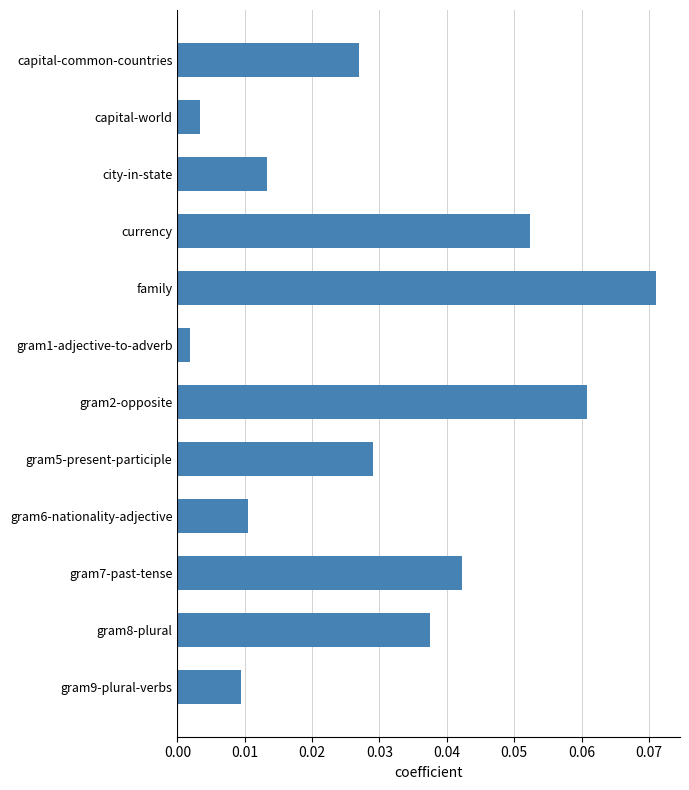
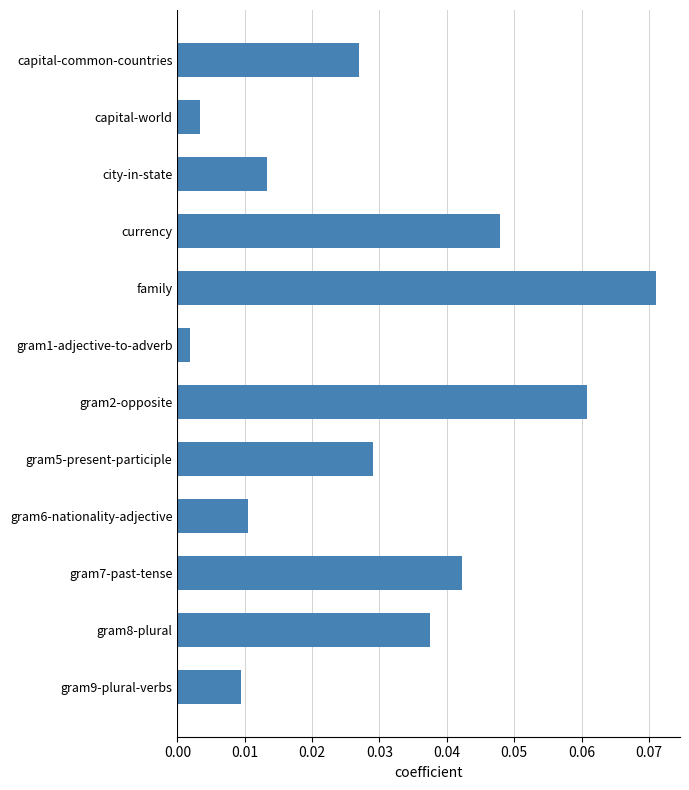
currency: 0.052 -> 0.048
